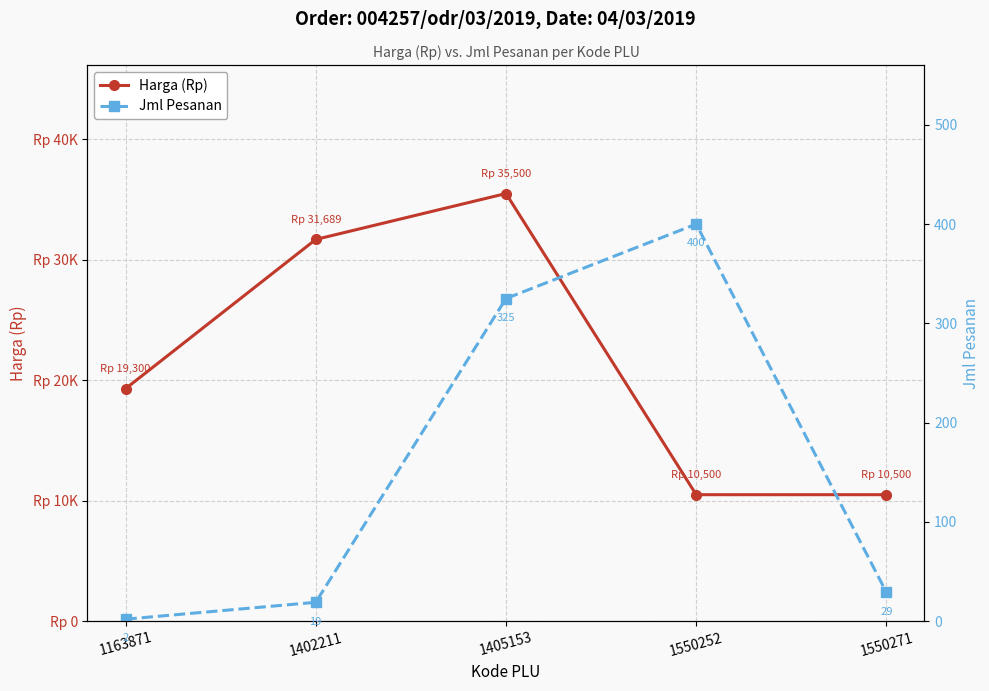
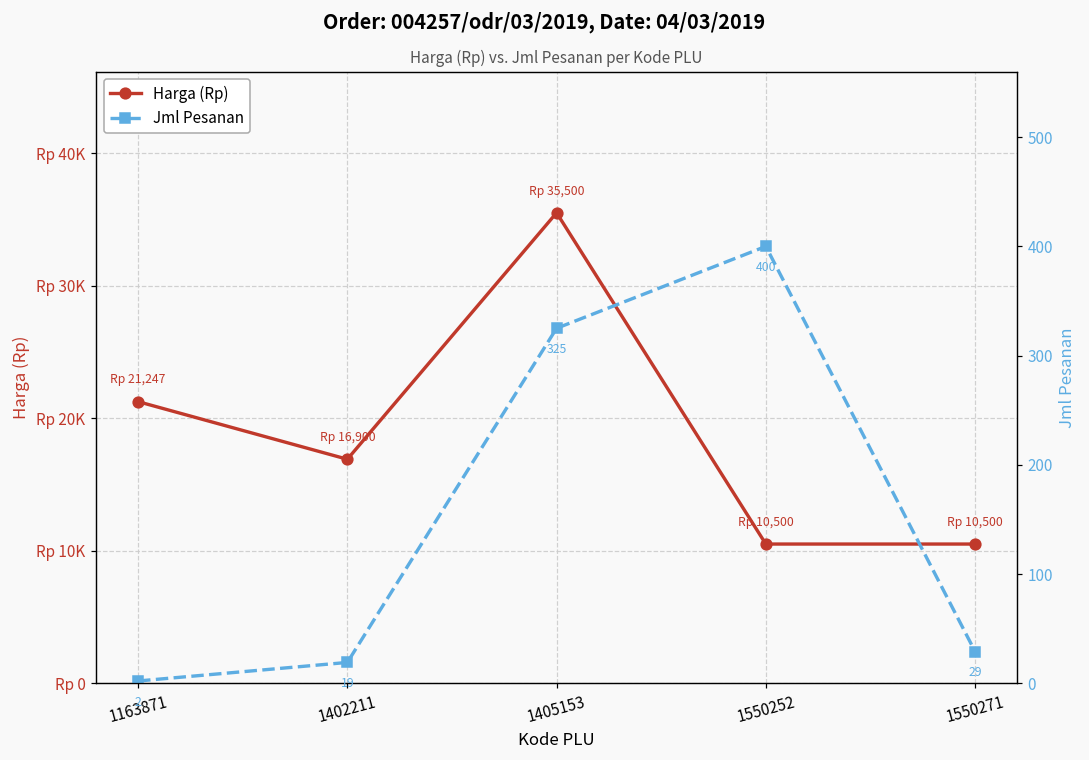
Harga (Rp), 1163871: 19,300 -> 21,247
Harga (Rp), 1402211: 31,689 -> 16,900
